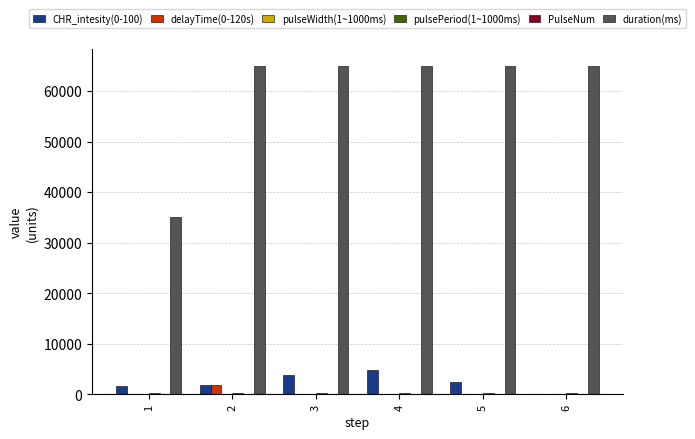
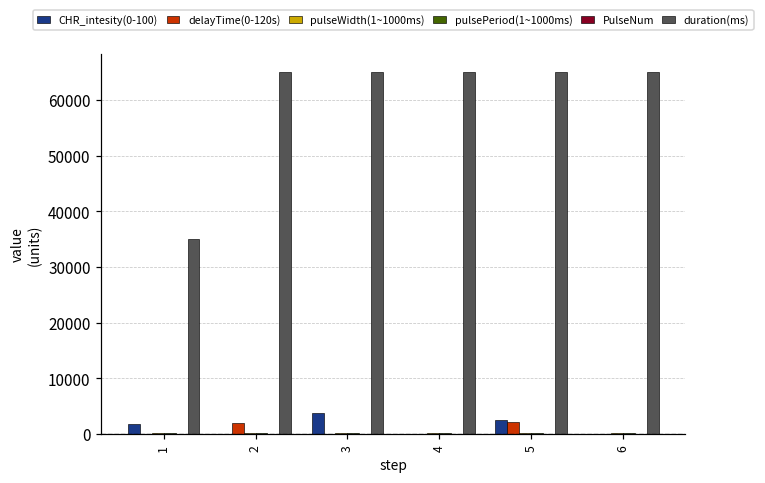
CHR_intesity(0-100), 2: 2000 -> 0
CHR_intesity(0-100), 4: 5000 -> 0
delayTime(0-120s), 5: 0 -> 2000
